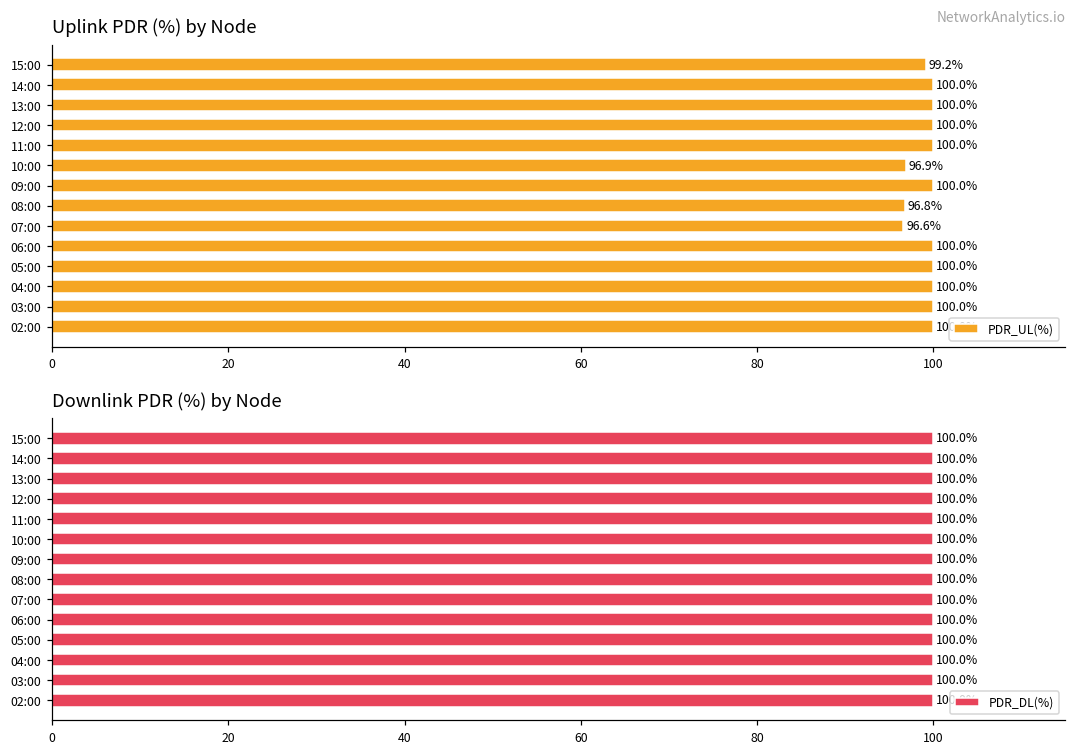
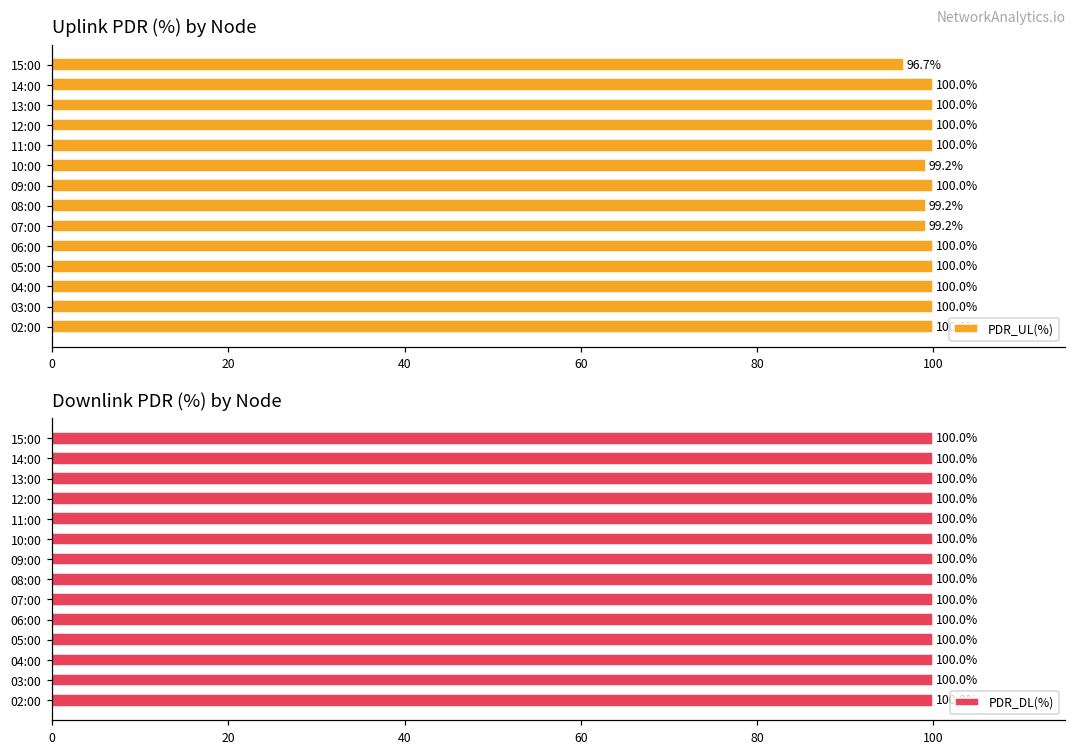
Uplink PDR (%) by Node, 15:00: 99.2% -> 96.7%
Uplink PDR (%) by Node, 10:00: 96.9% -> 99.2%
Uplink PDR (%) by Node, 08:00: 96.8% -> 99.2%
Uplink PDR (%) by Node, 07:00: 96.6% -> 99.2%
